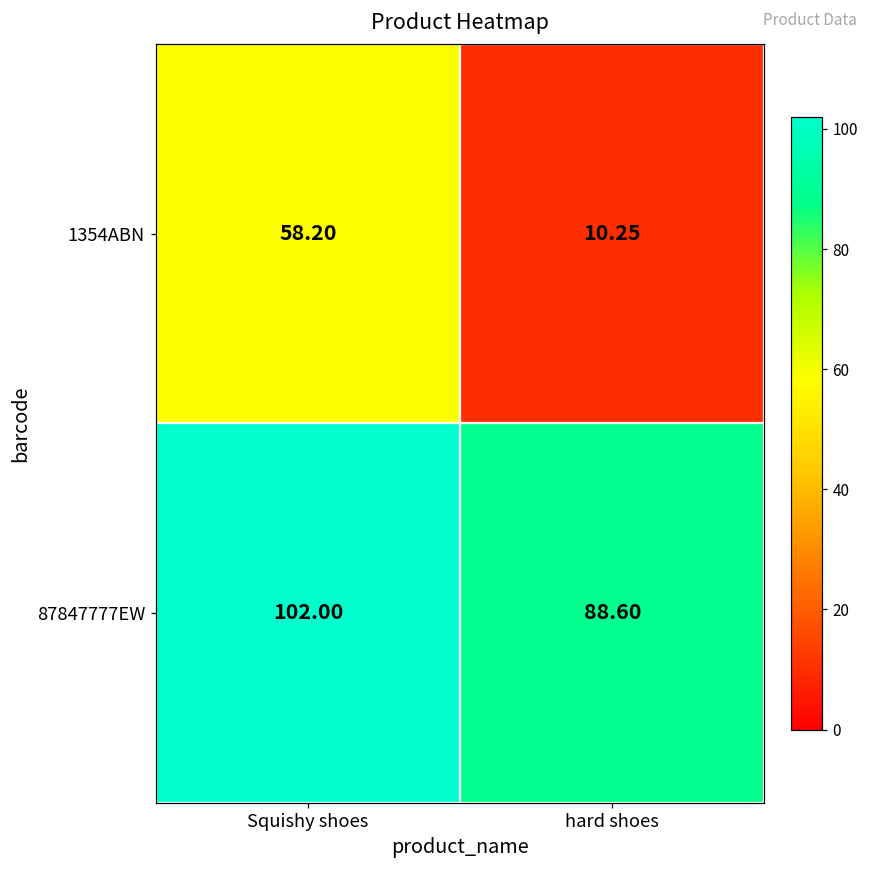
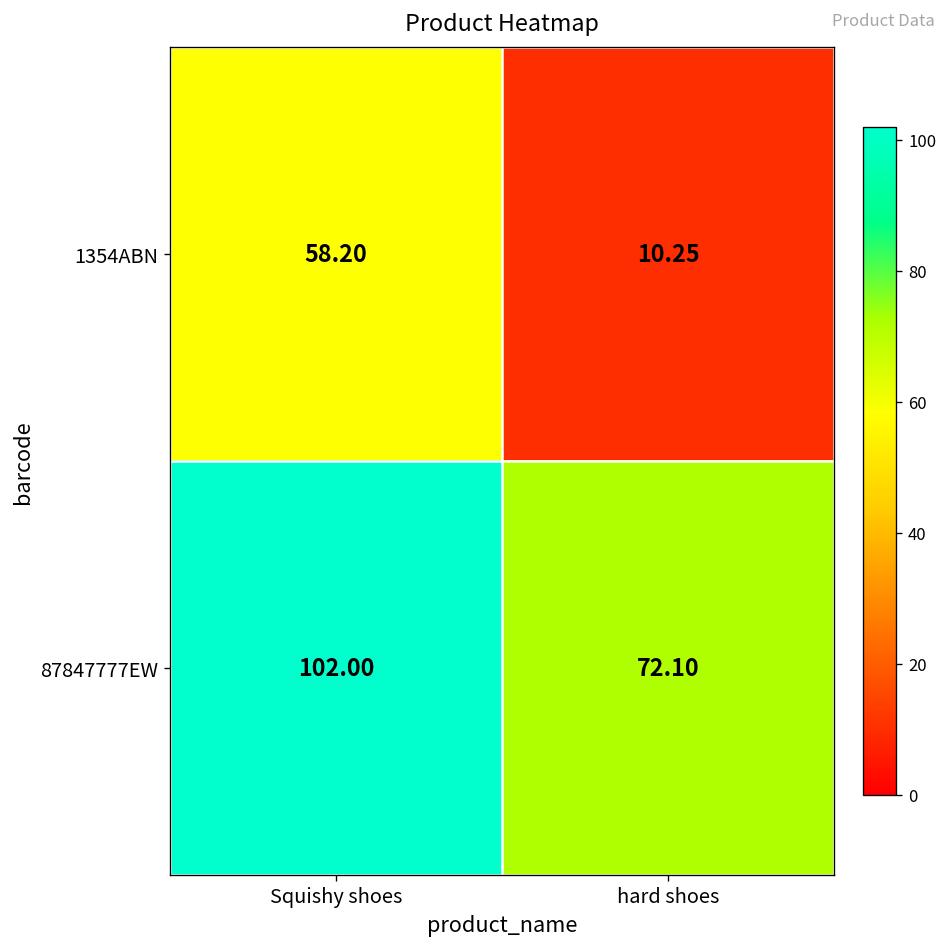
87847777EW, hard shoes: 88.60 -> 72.10
